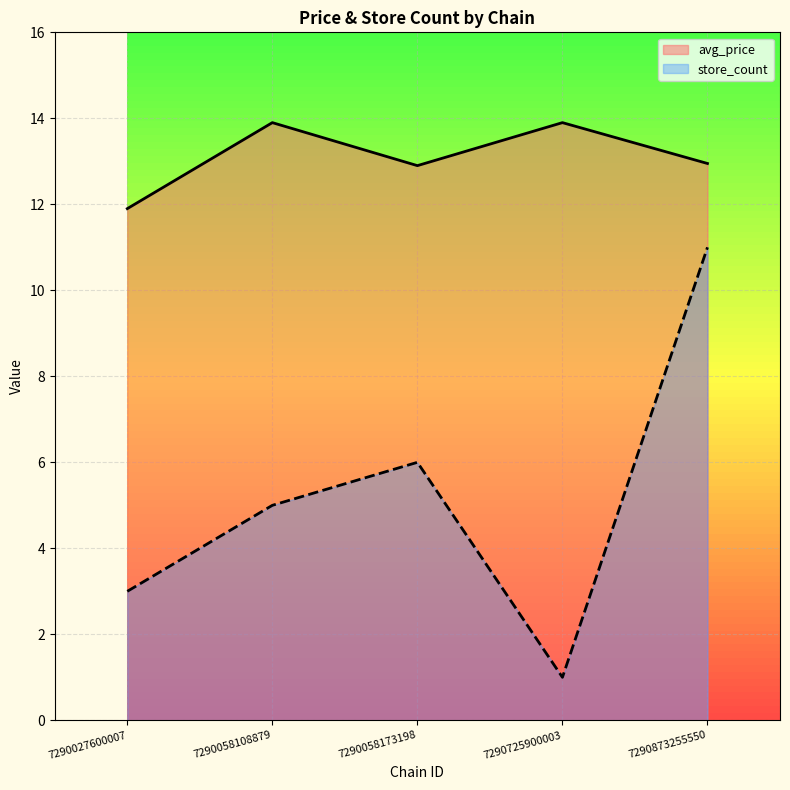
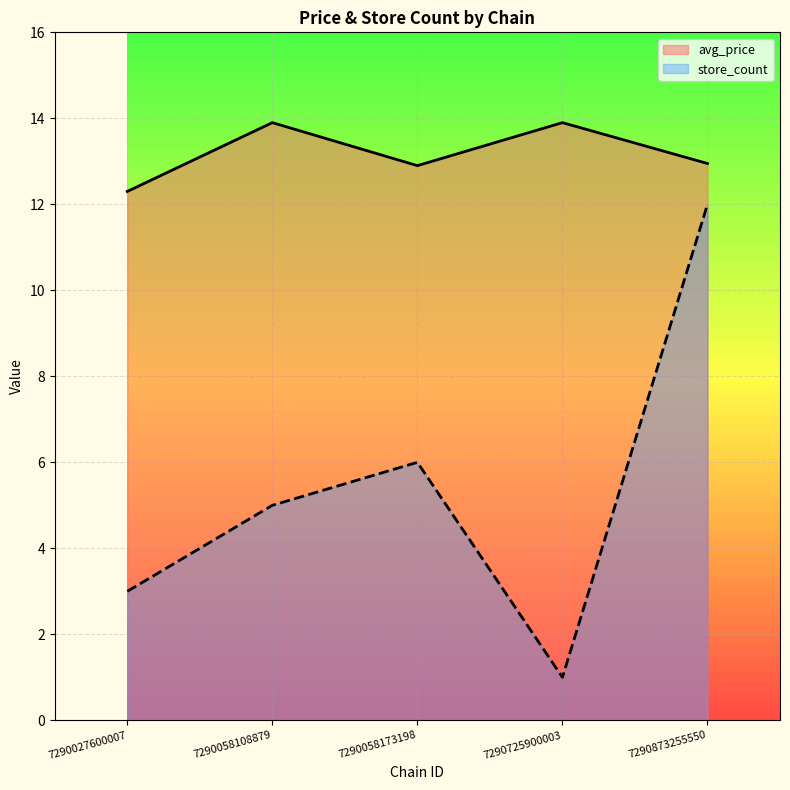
avg_price, 7290027600007: 11.9 -> 12.3
store_count, 7290873255550: 11 -> 12
